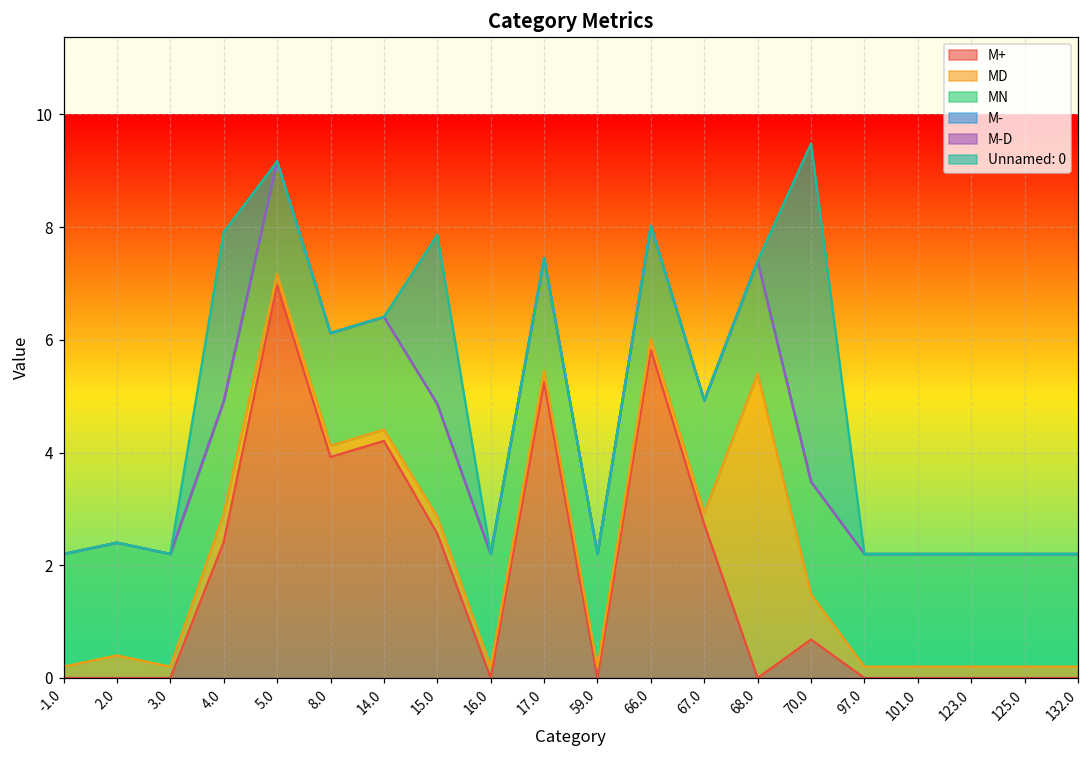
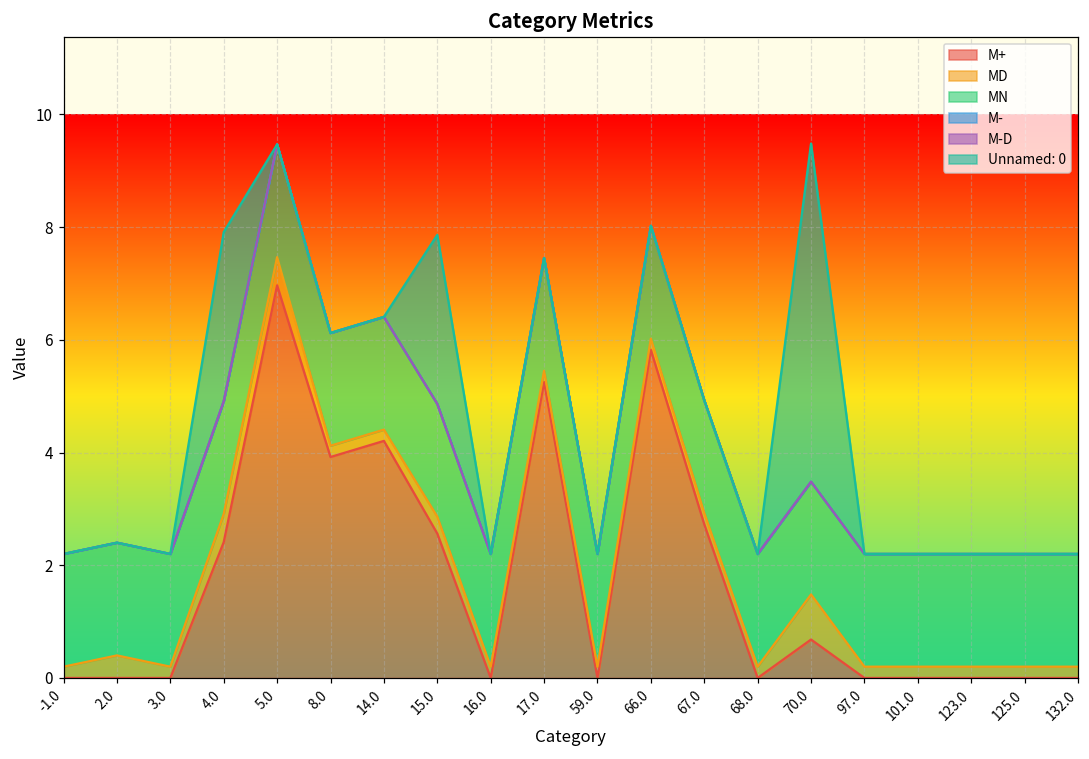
MD, 5.0: 0.2 -> 0.5
MD, 68.0: 5.4 -> 0.2
